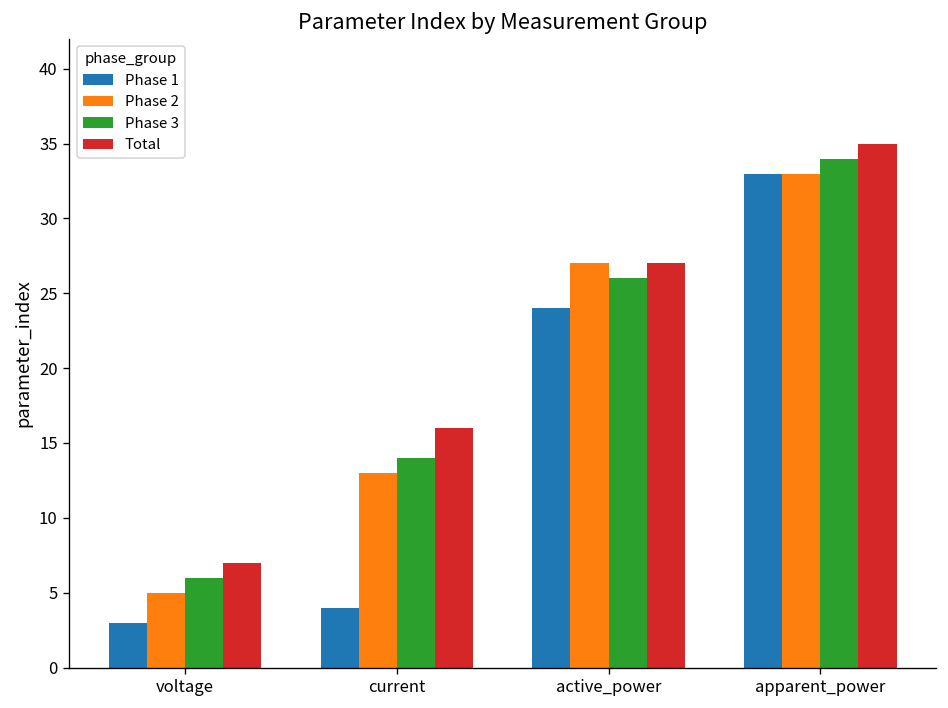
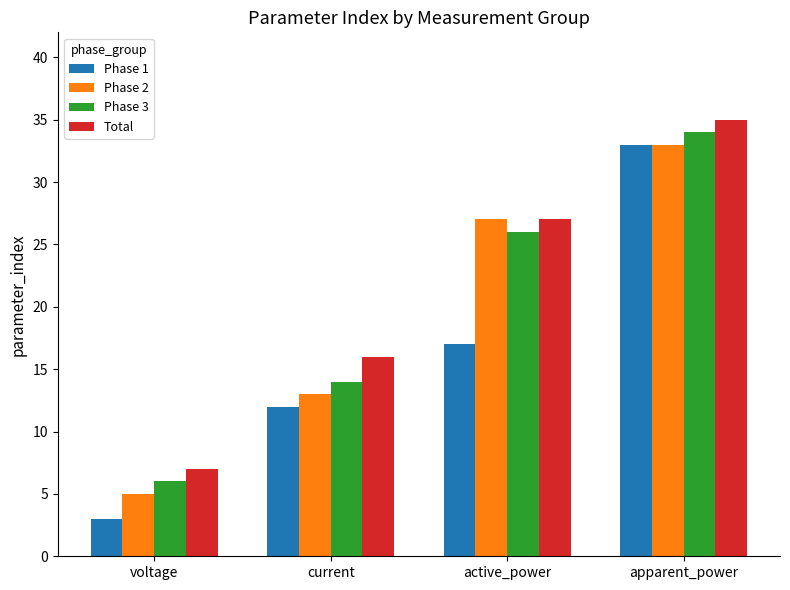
Phase 1, current: 4 -> 12
Phase 1, active_power: 24 -> 17
